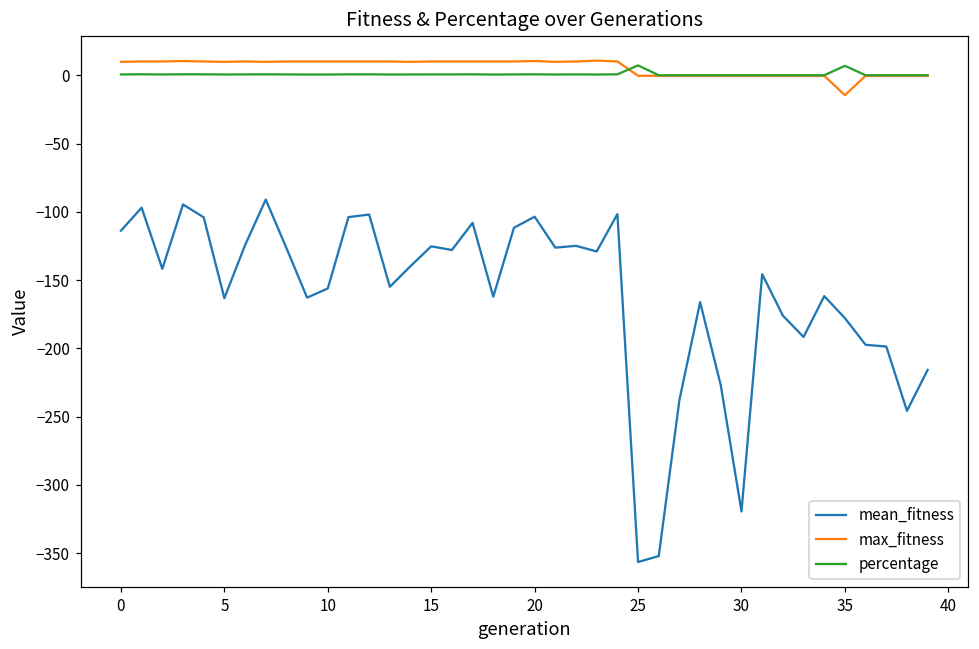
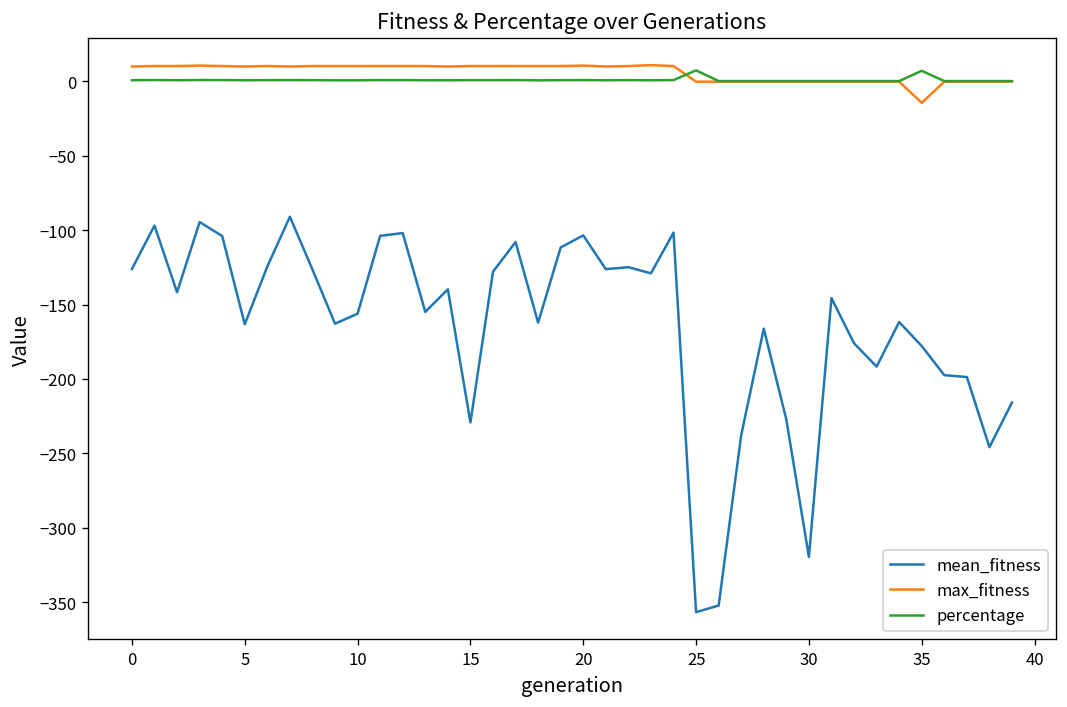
mean_fitness, 0: -114 -> -126
mean_fitness, 15: -125 -> -229
